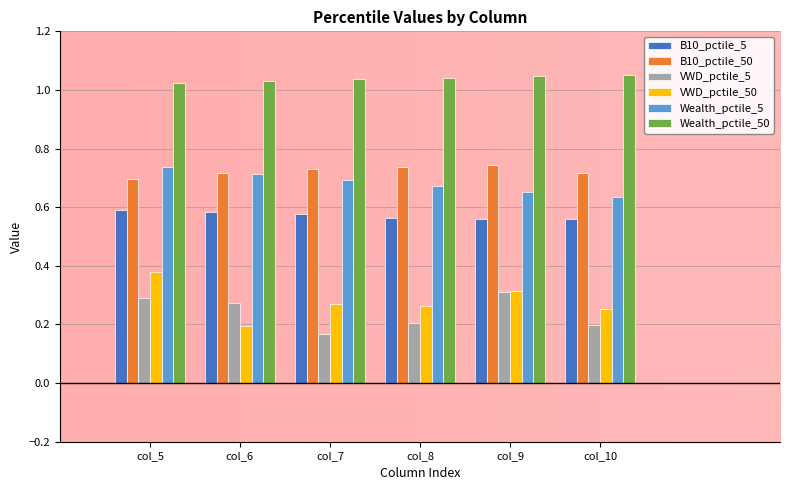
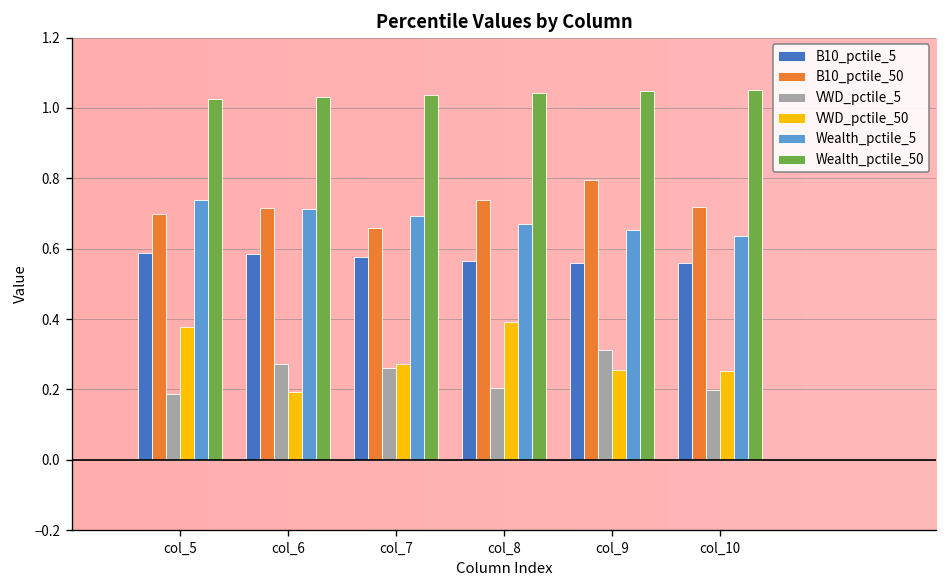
VWD_pctile_5, col_5: 0.29 -> 0.19
B10_pctile_50, col_7: 0.73 -> 0.66
VWD_pctile_5, col_7: 0.17 -> 0.26
VWD_pctile_50, col_8: 0.26 -> 0.39
B10_pctile_50, col_9: 0.74 -> 0.79
VWD_pctile_50, col_9: 0.31 -> 0.26
